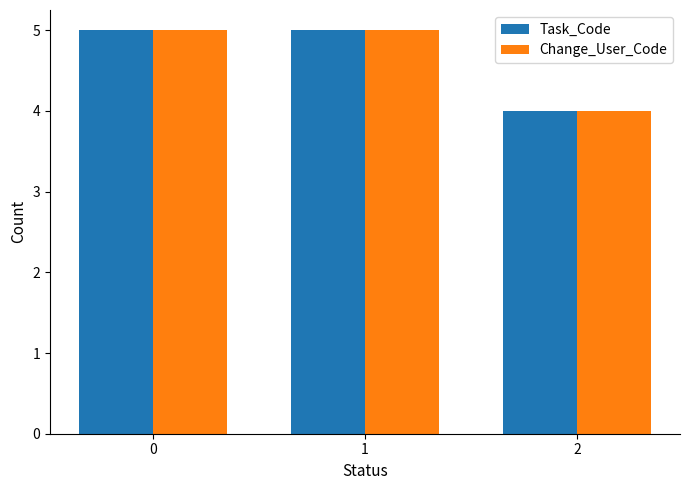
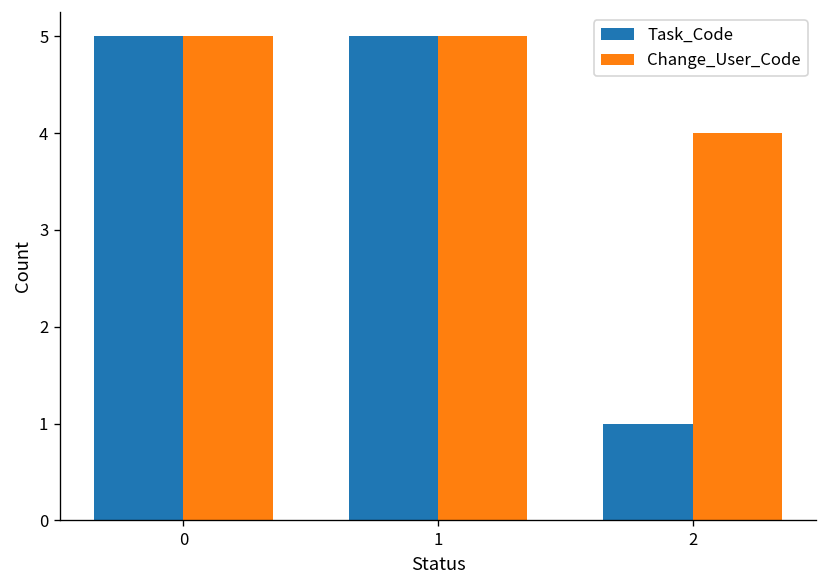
Task_Code, 2: 4 -> 1
